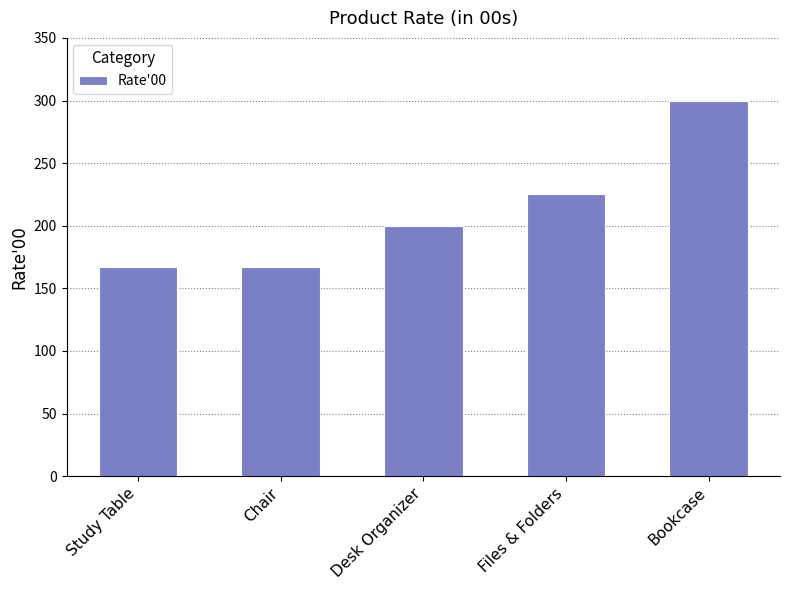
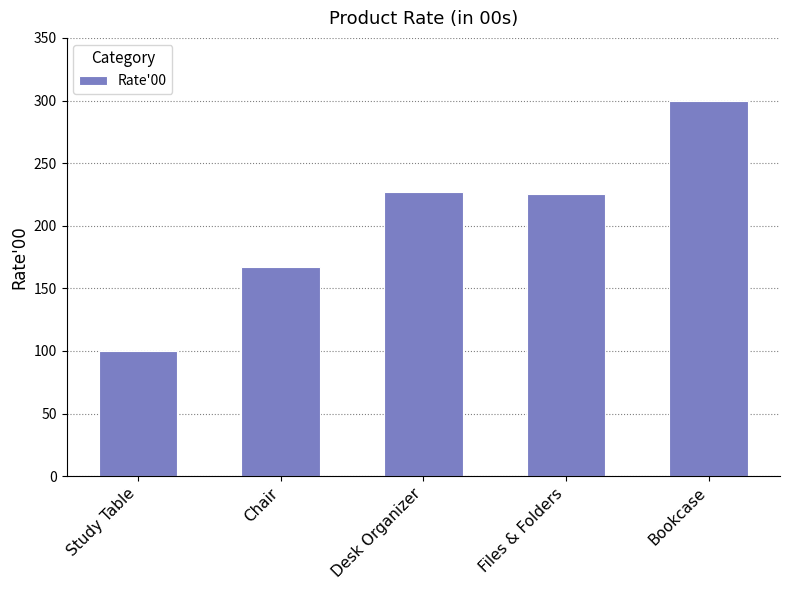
Study Table: 167 -> 100
Desk Organizer: 200 -> 227
